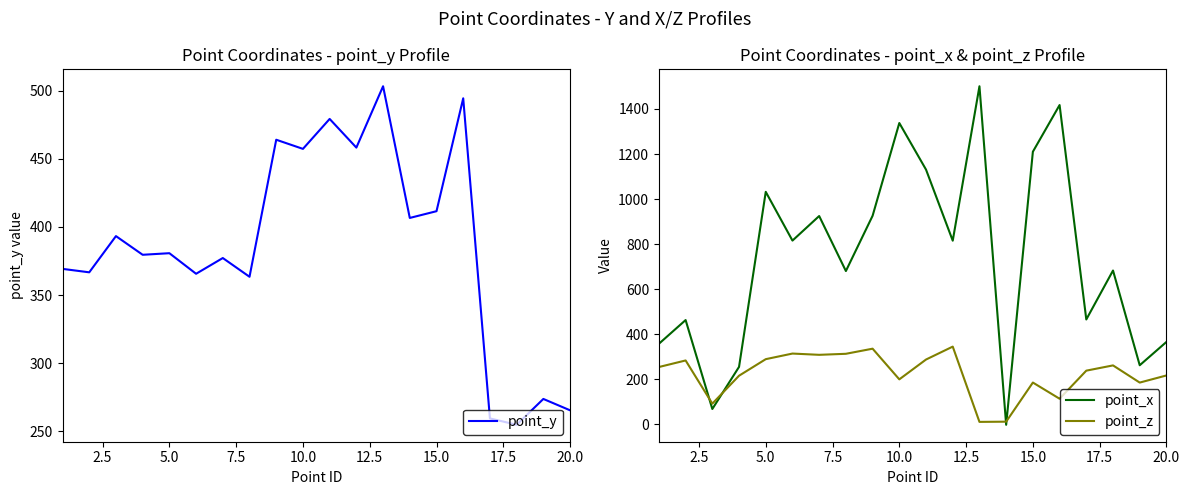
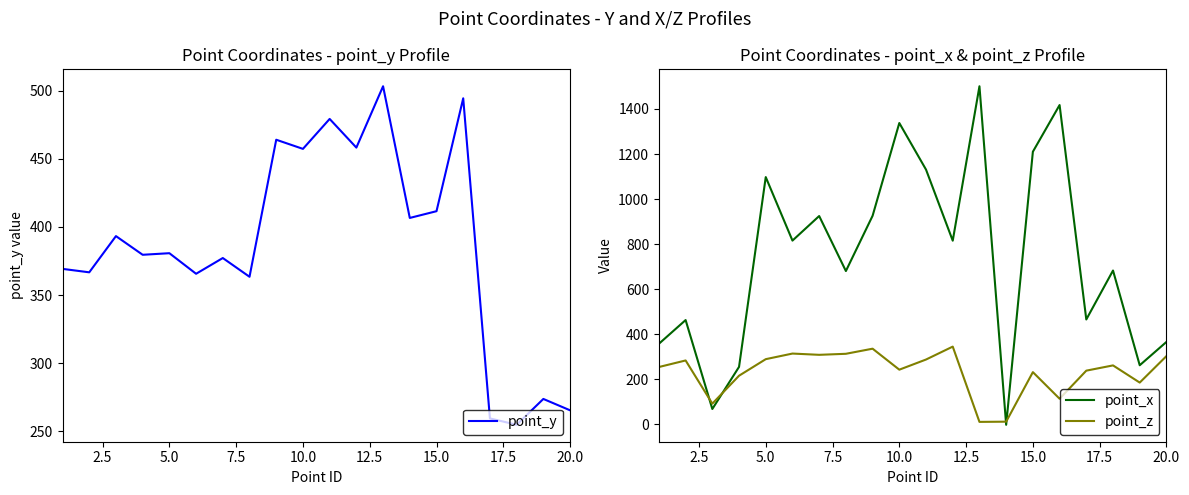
Point Coordinates - point_x & point_z Profile, point_x, 5.0: 1030 -> 1100
Point Coordinates - point_x & point_z Profile, point_z, 10.0: 200 -> 240
Point Coordinates - point_x & point_z Profile, point_z, 15.0: 190 -> 230
Point Coordinates - point_x & point_z Profile, point_z, 20.0: 220 -> 300
